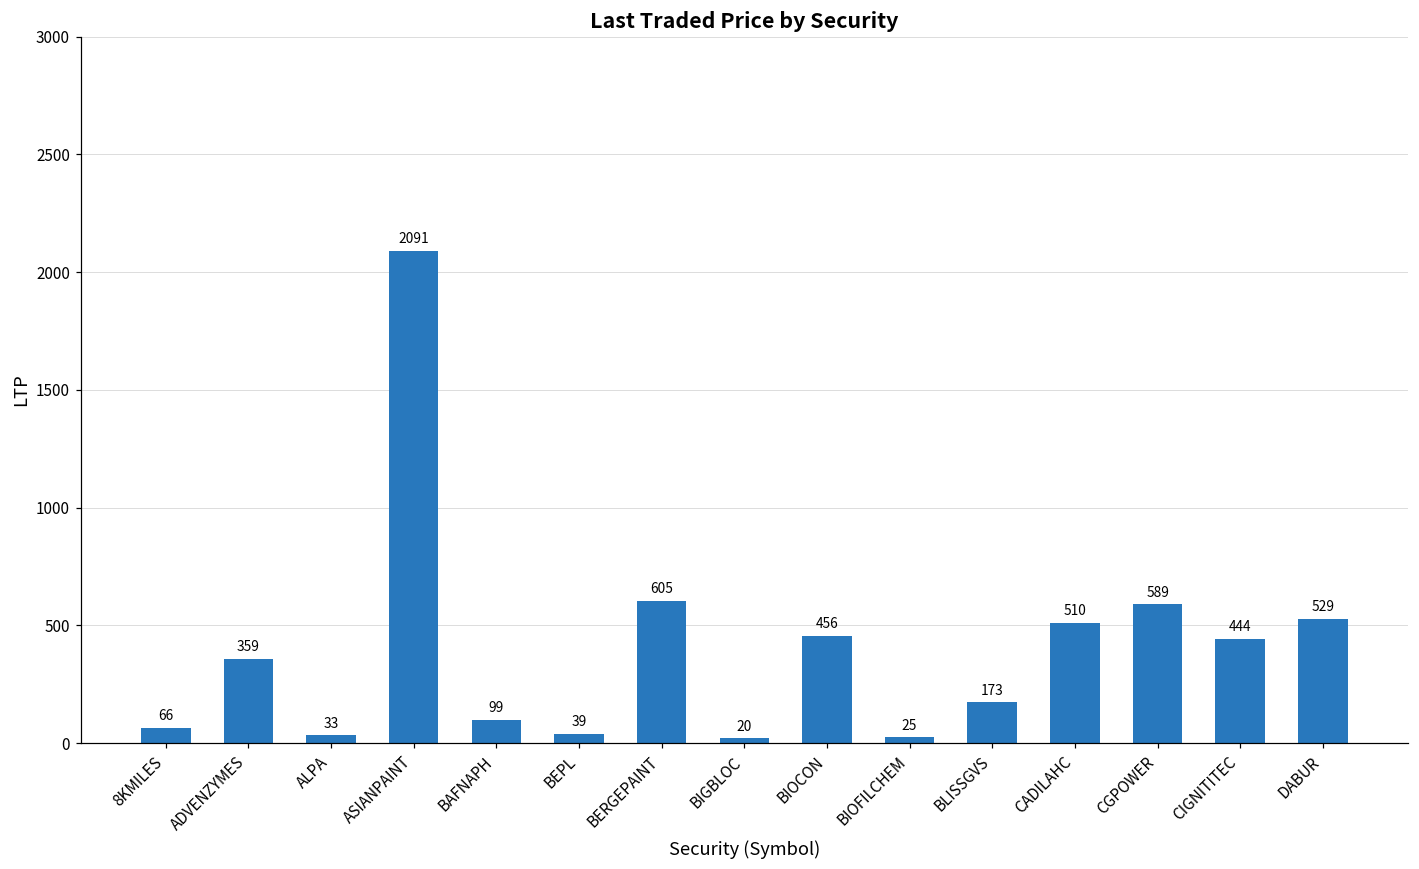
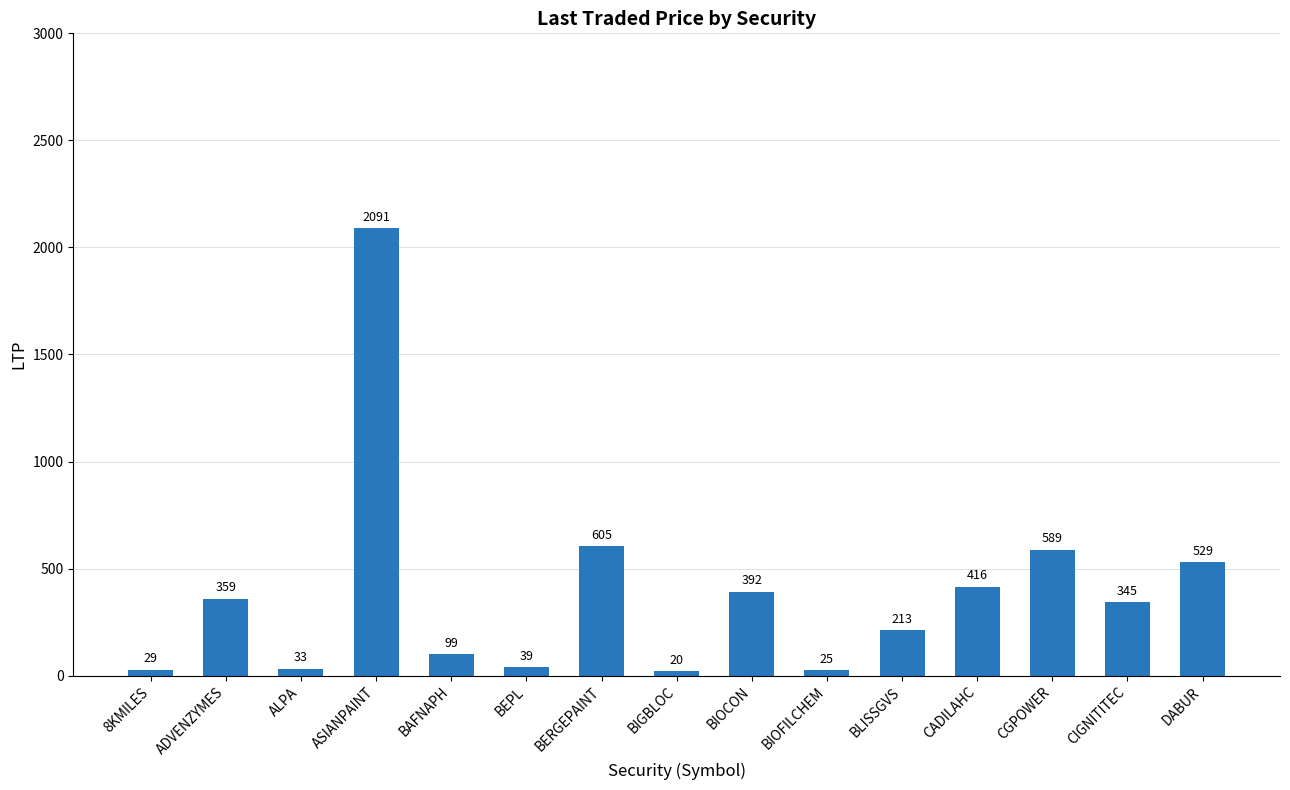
8KMILES: 66 -> 29
BIOCON: 456 -> 392
BLISSGVS: 173 -> 213
CADILAHC: 510 -> 416
CIGNITITEC: 444 -> 345
